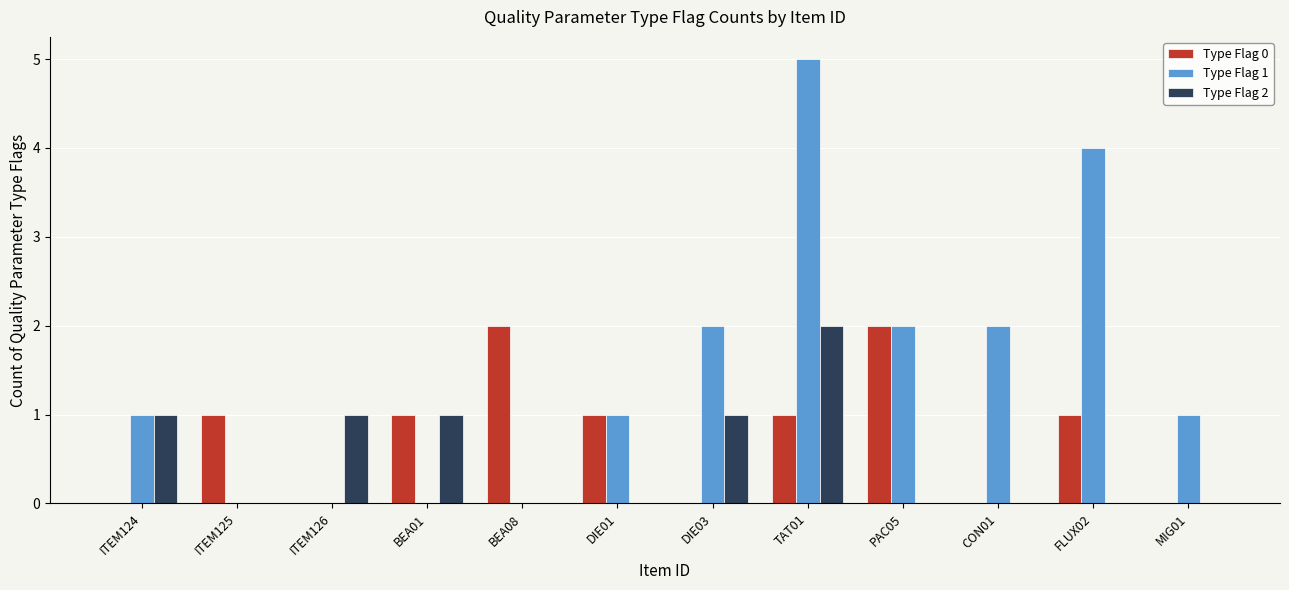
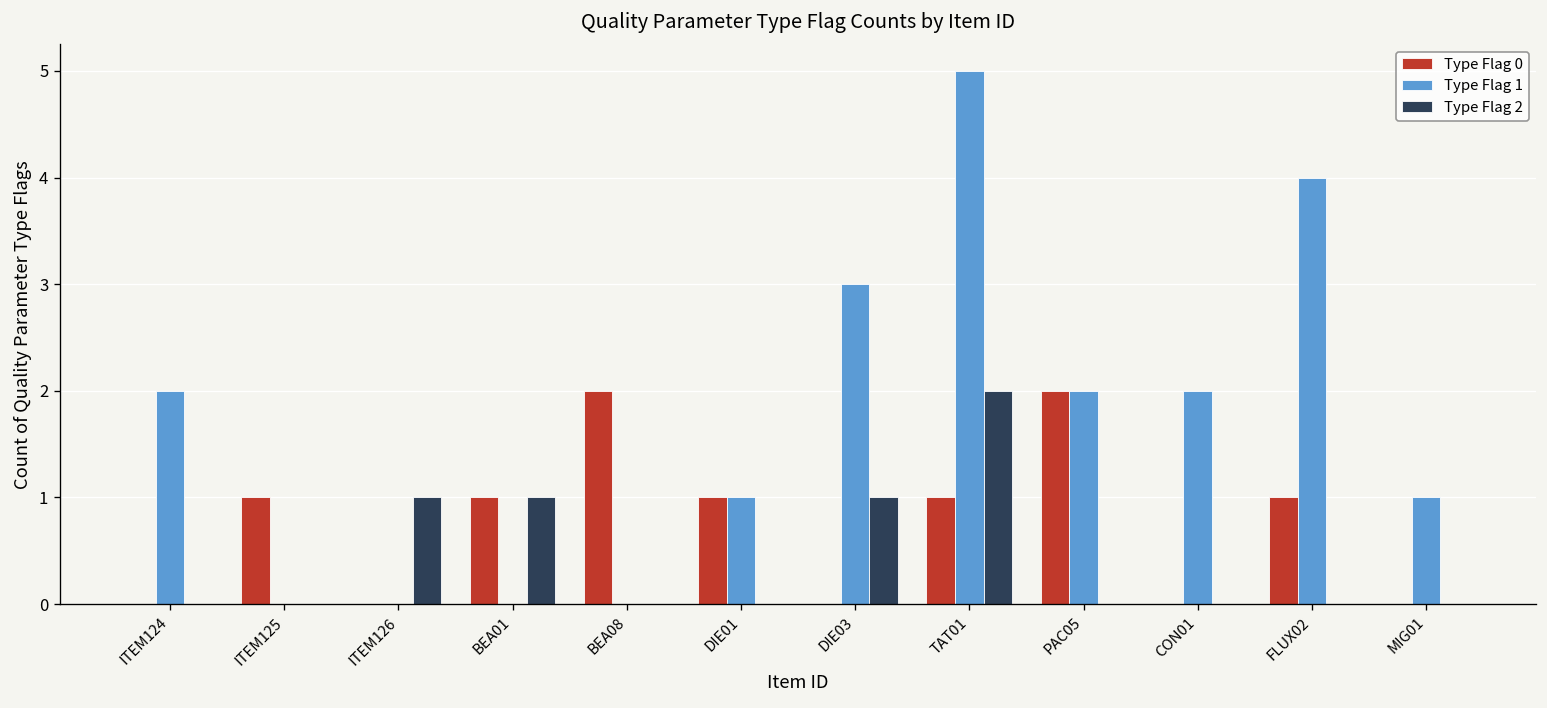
Type Flag 1, ITEM124: 1 -> 2
Type Flag 2, ITEM124: 1 -> 0
Type Flag 1, DIE03: 2 -> 3
